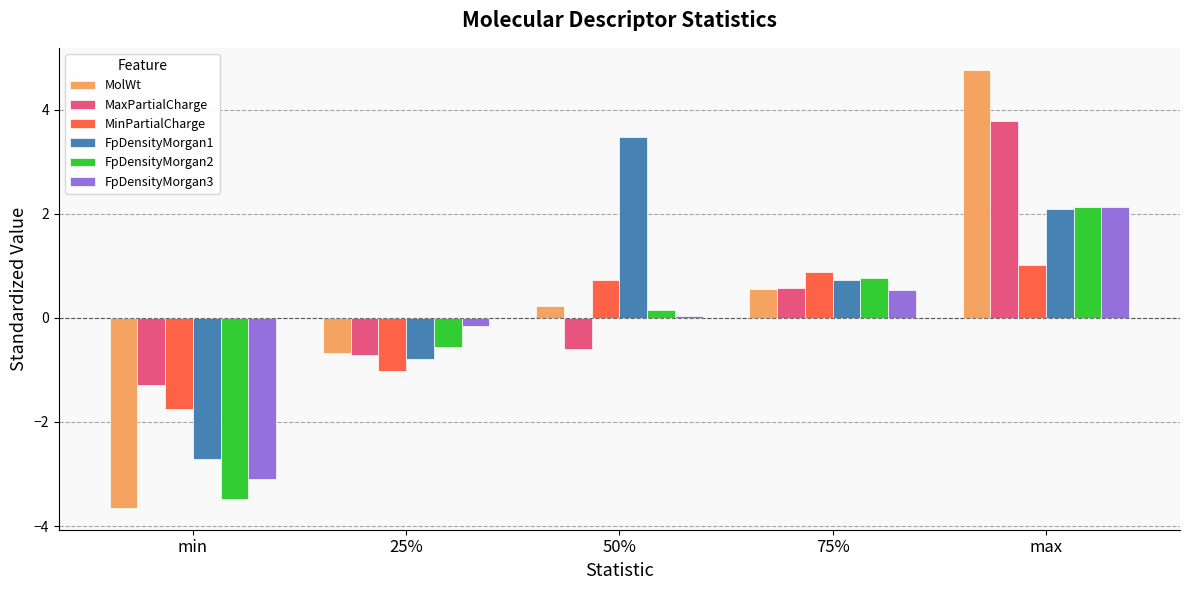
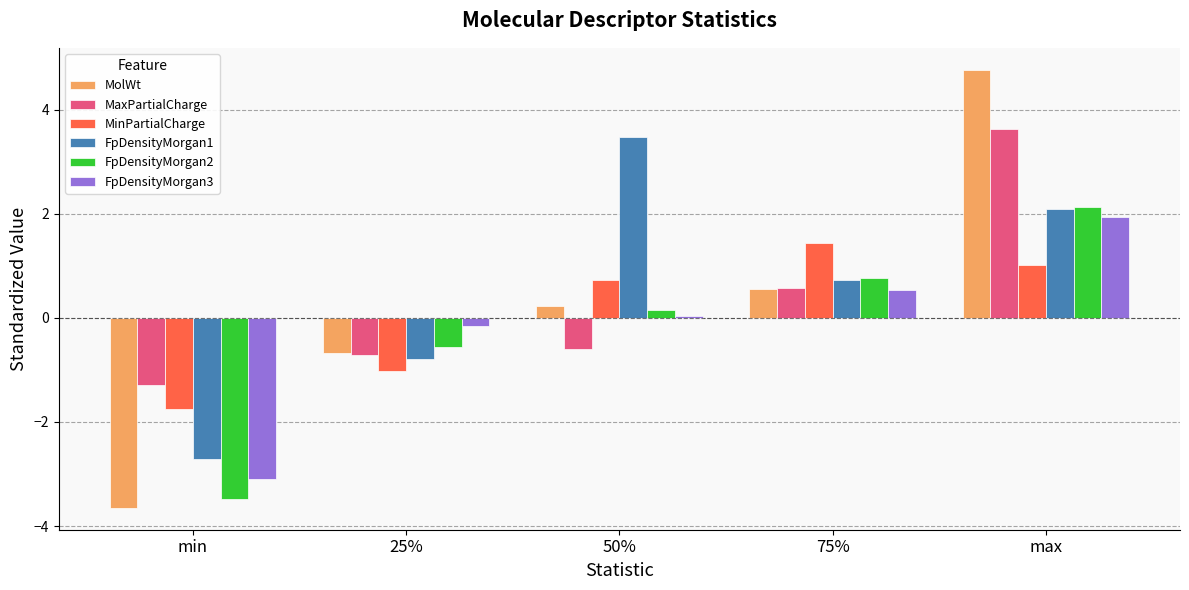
MinPartialCharge, 75%: 0.9 -> 1.4
MaxPartialCharge, max: 3.8 -> 3.6
FpDensityMorgan3, max: 2.1 -> 1.9
